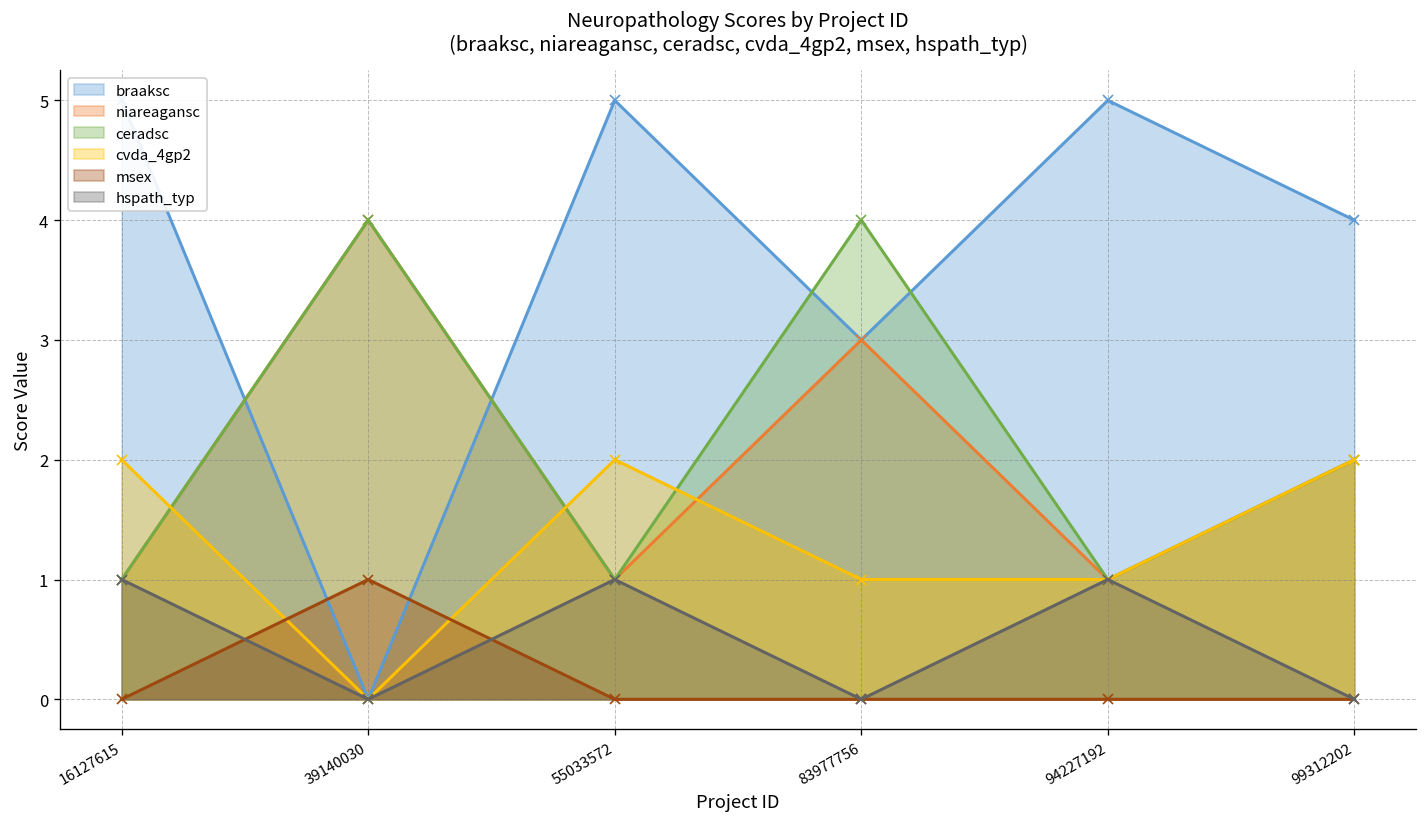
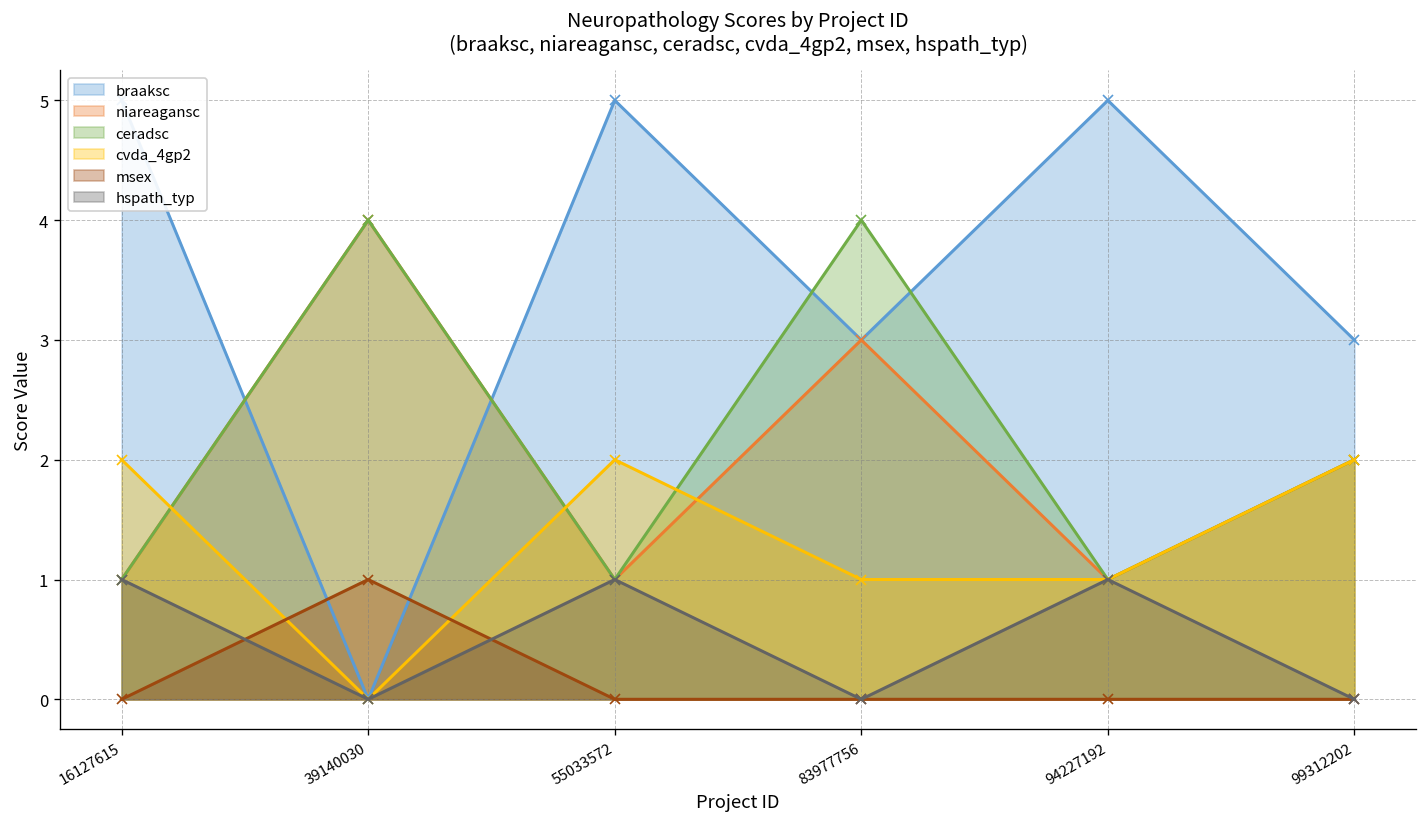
braaksc, 99312202: 4 -> 3
